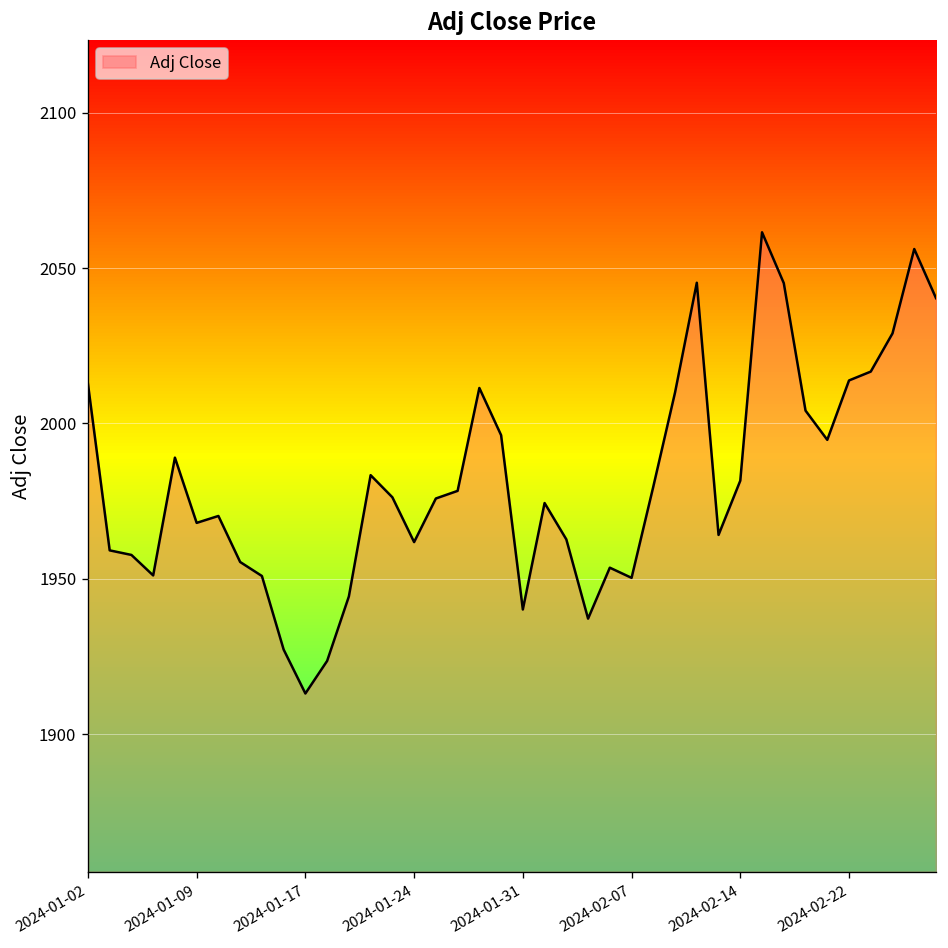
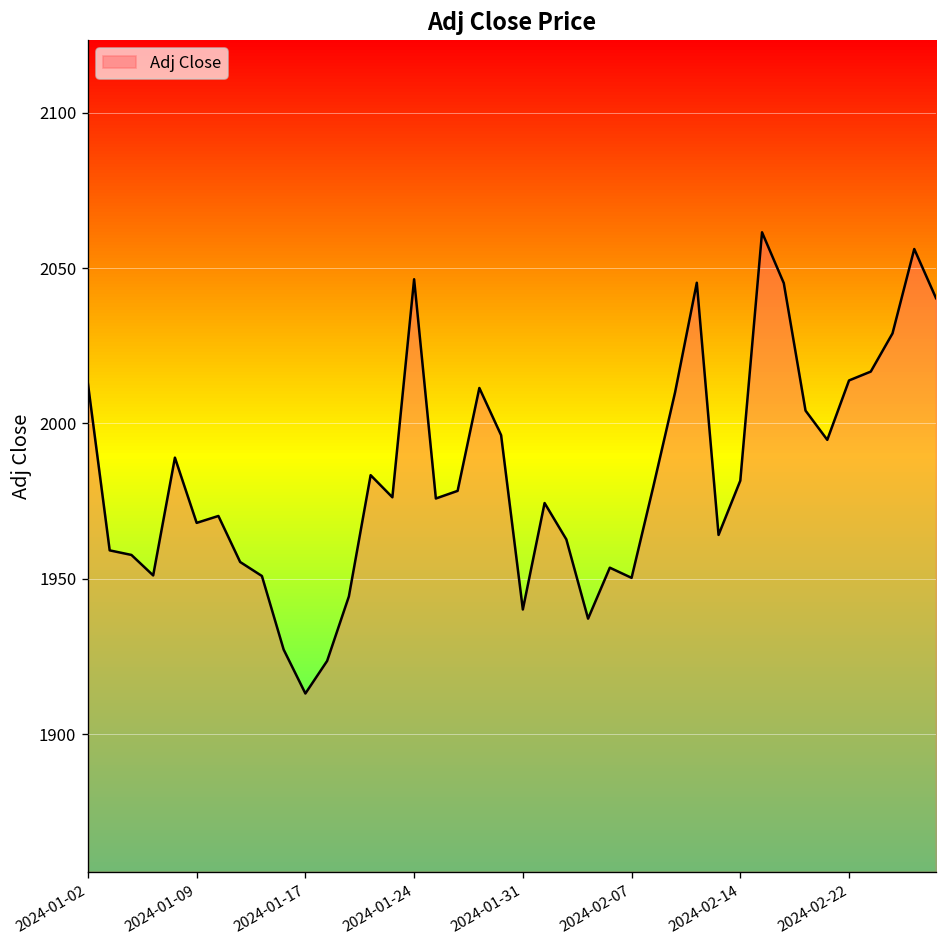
2024-01-24: 1962 -> 2046
